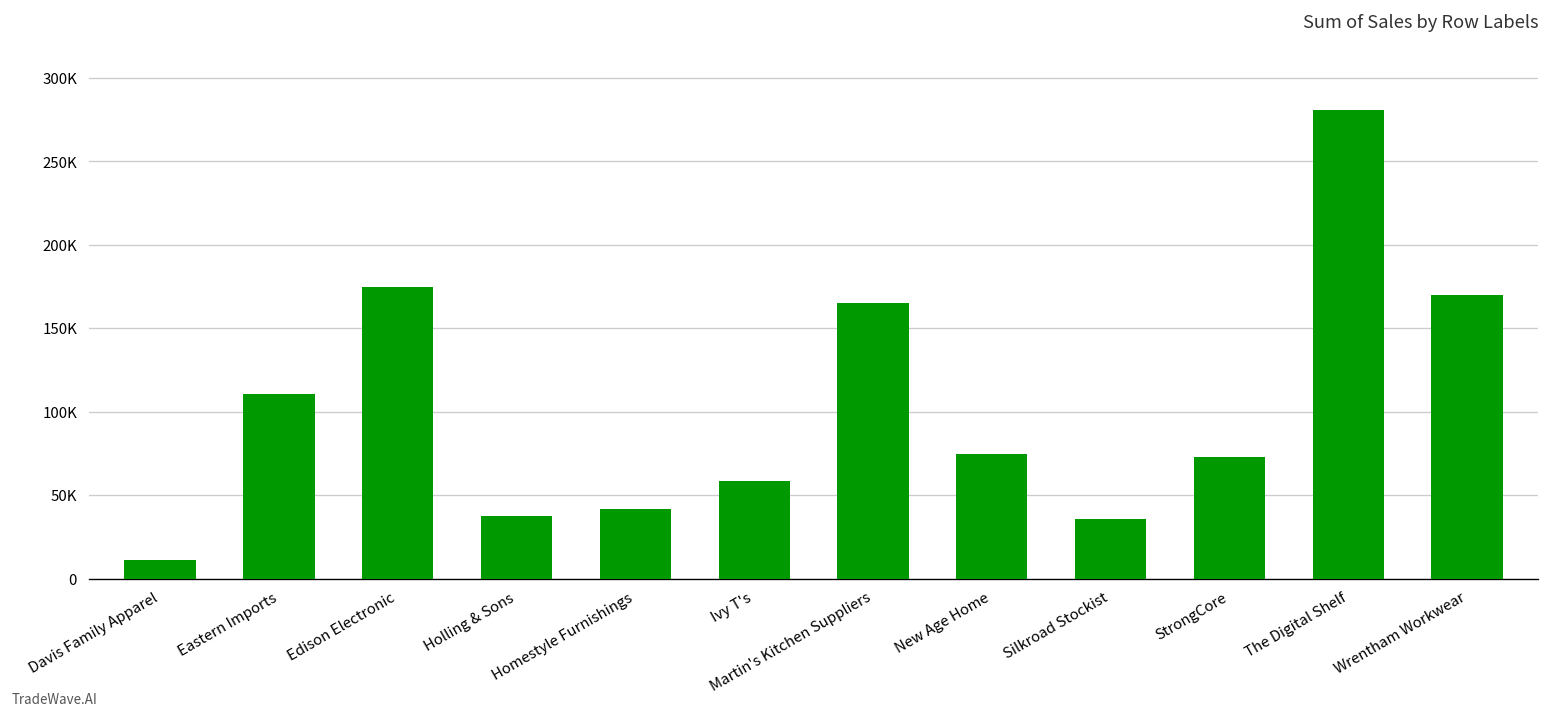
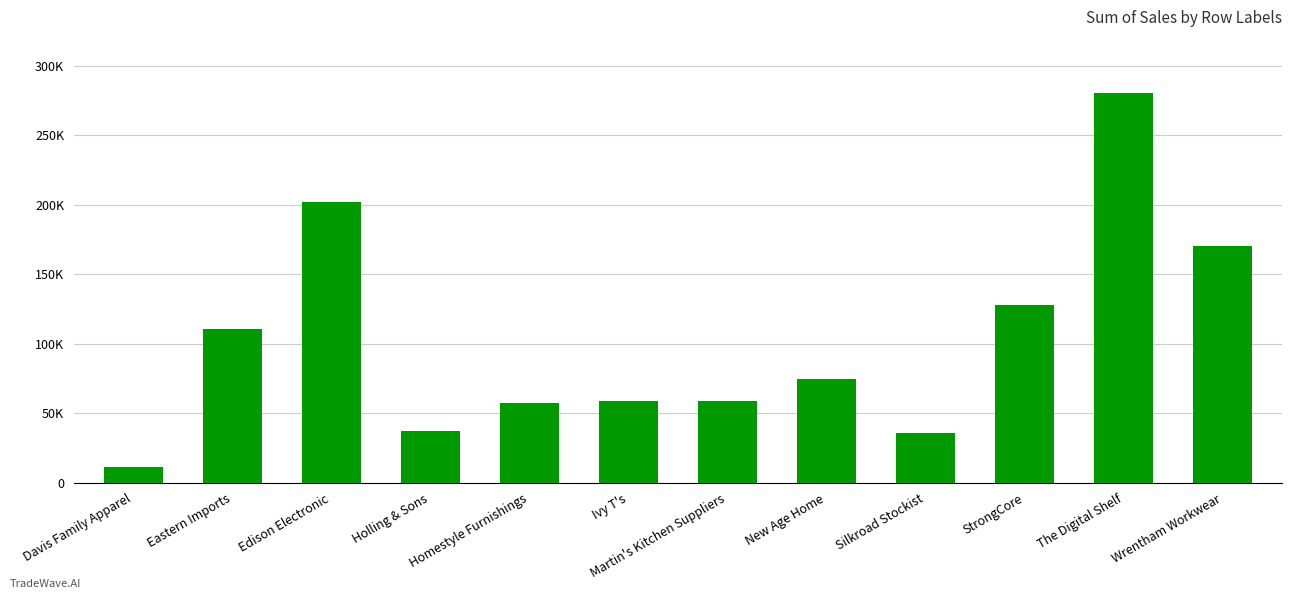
Edison Electronic: 175000 -> 202000
Homestyle Furnishings: 42000 -> 57000
Martin's Kitchen Suppliers: 165000 -> 59000
StrongCore: 73000 -> 128000
